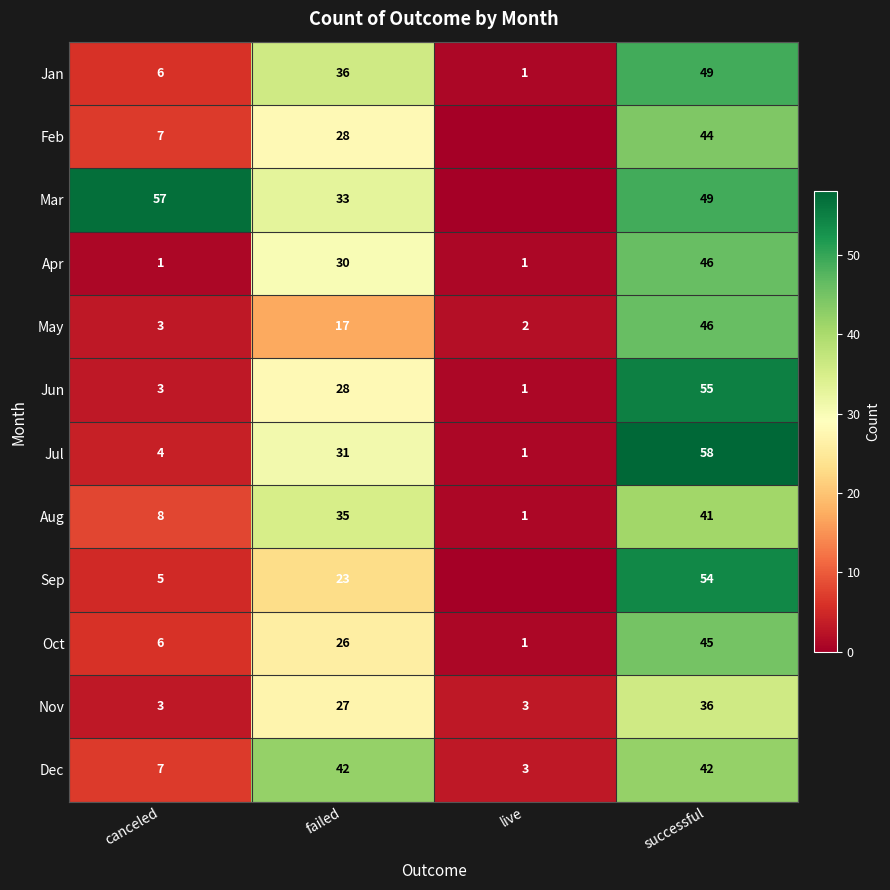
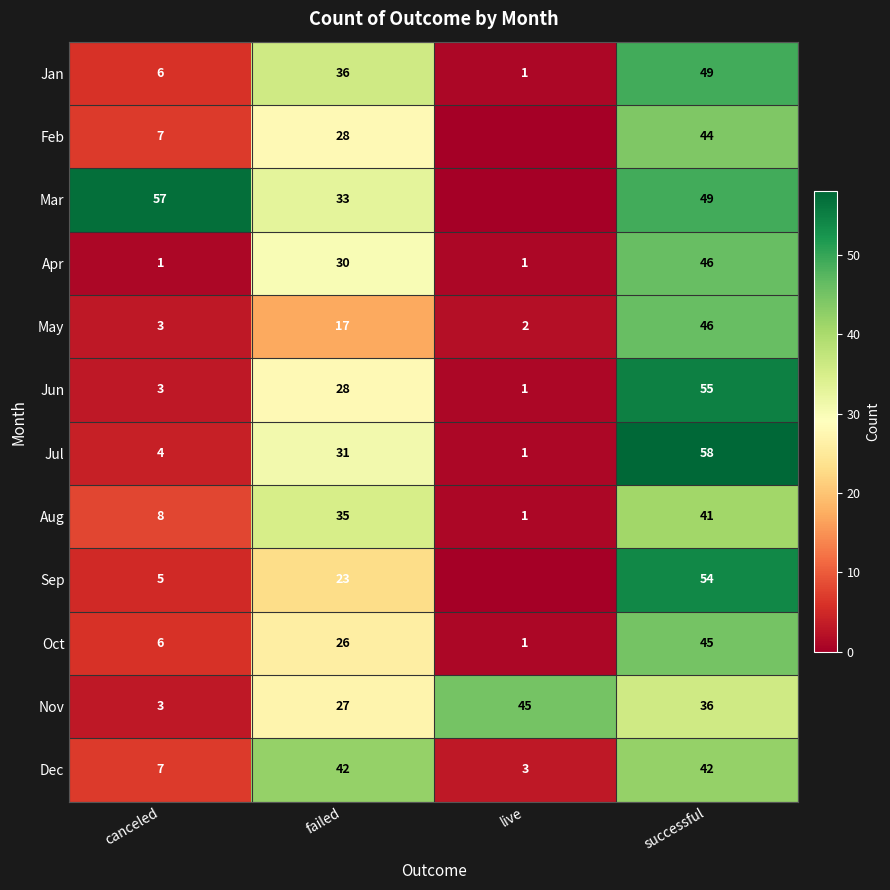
Nov, live: 3 -> 45
